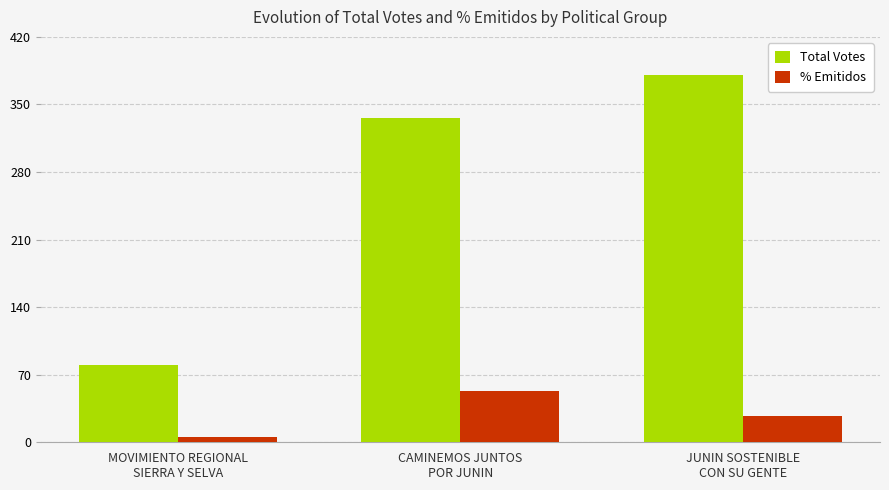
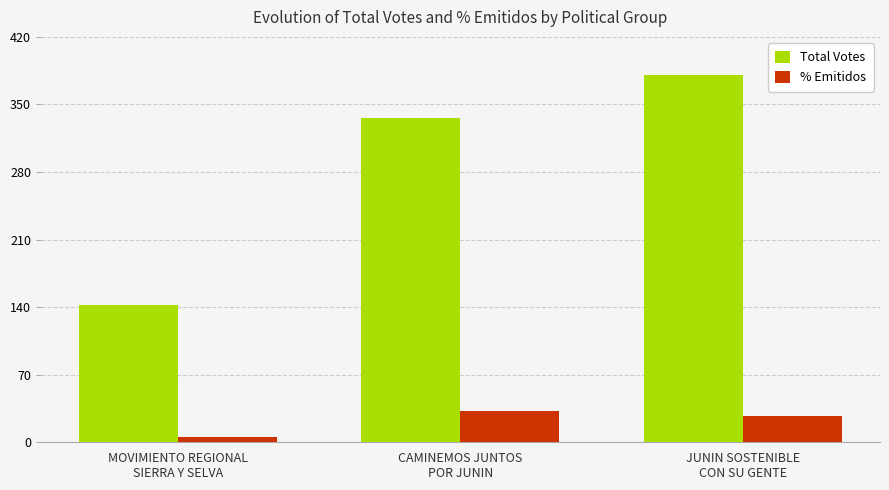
Total Votes, MOVIMIENTO REGIONAL SIERRA Y SELVA: 80 -> 140
% Emitidos, CAMINEMOS JUNTOS POR JUNIN: 50 -> 30
